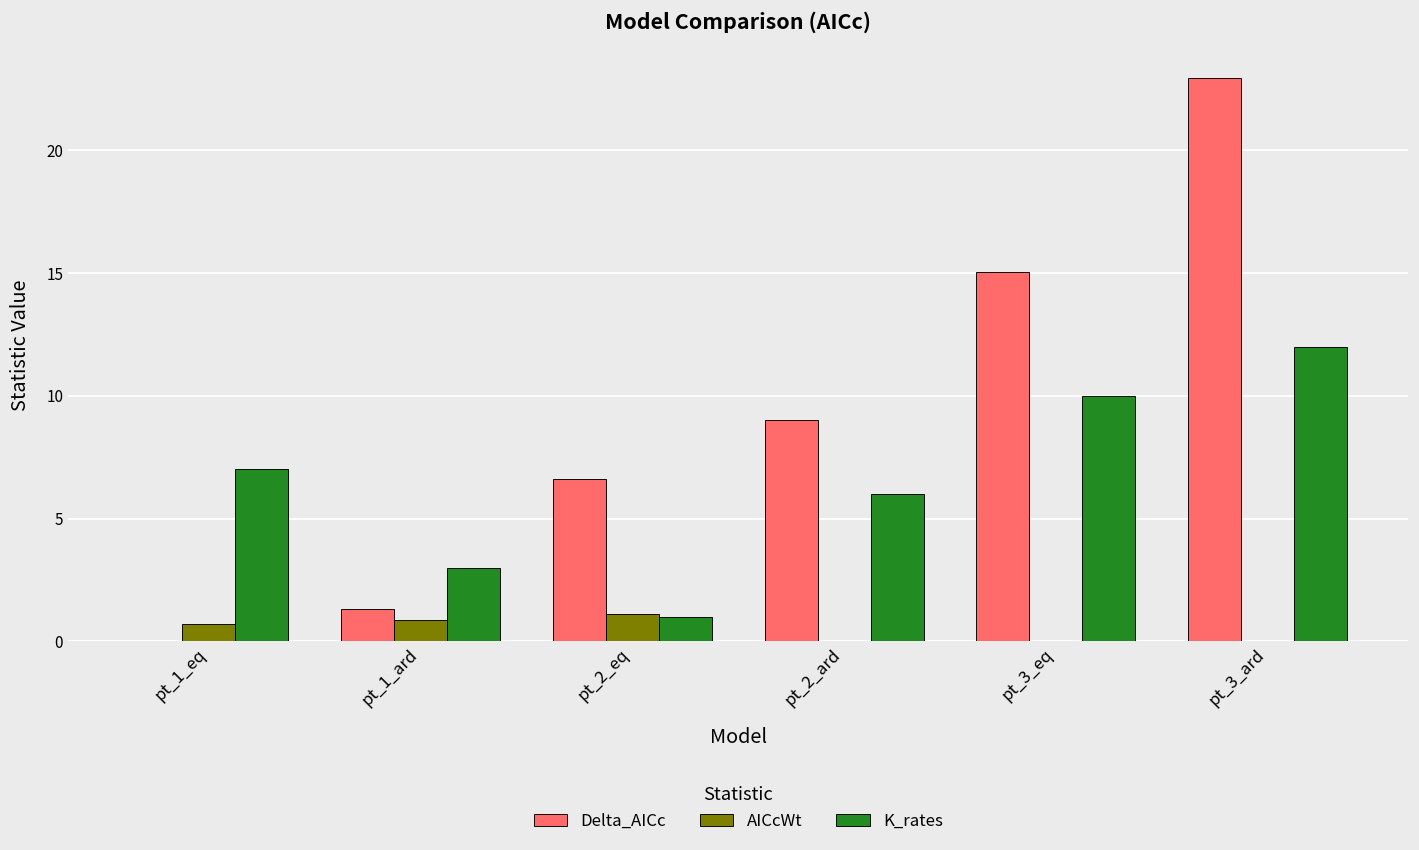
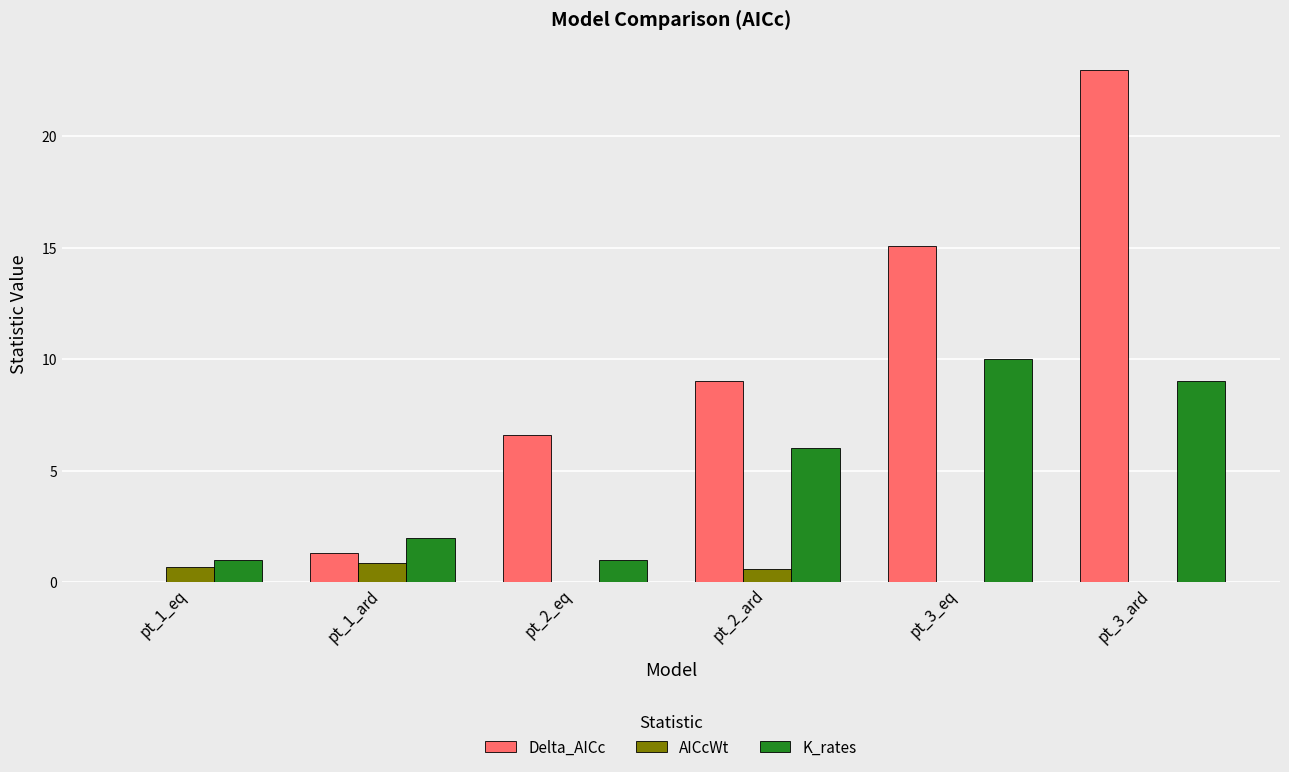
K_rates, pt_1_eq: 7 -> 1
K_rates, pt_1_ard: 3 -> 2
AICcWt, pt_2_eq: 1.1 -> 0.0
AICcWt, pt_2_ard: 0.0 -> 0.6
K_rates, pt_3_ard: 12 -> 9
